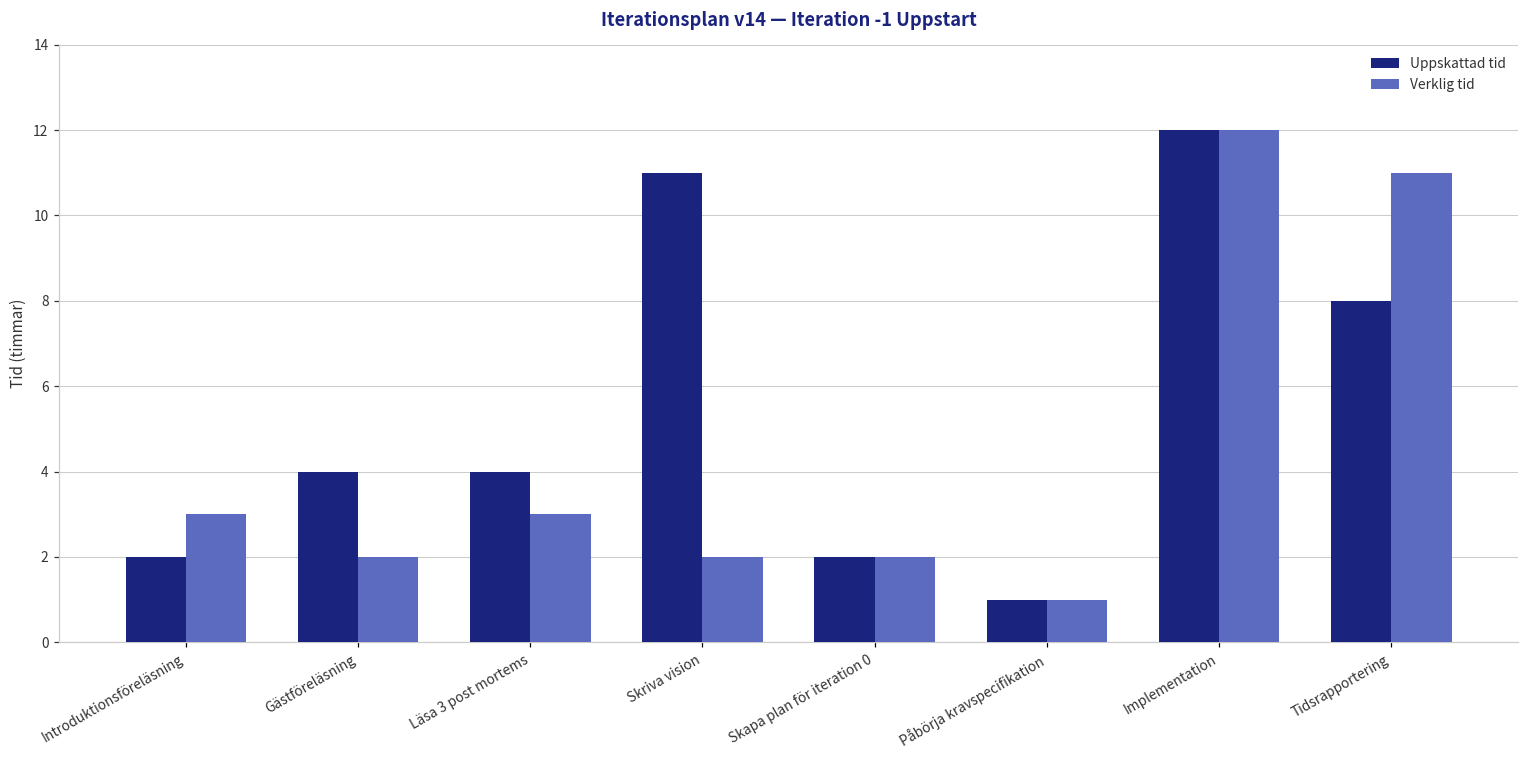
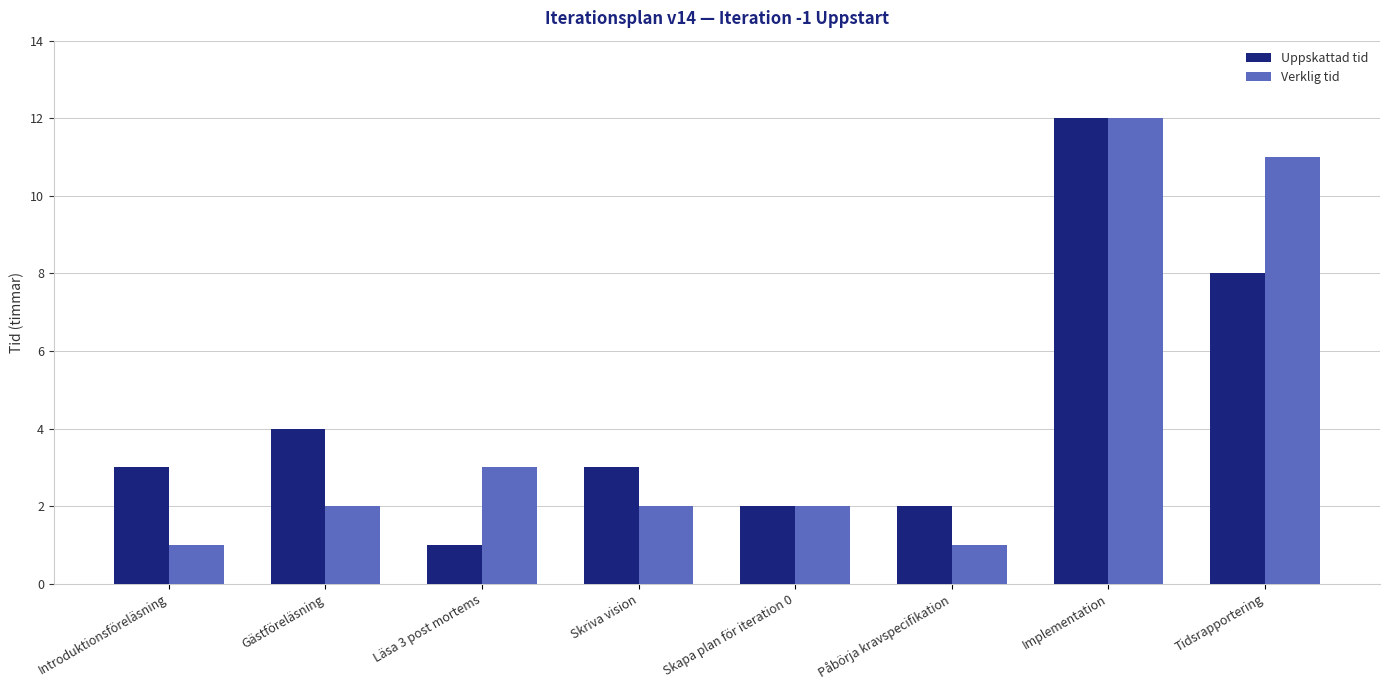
Uppskattad tid, Introduktionsföreläsning: 2 -> 3
Verklig tid, Introduktionsföreläsning: 3 -> 1
Uppskattad tid, Läsa 3 post mortems: 4 -> 1
Uppskattad tid, Skriva vision: 11 -> 3
Uppskattad tid, Påbörja kravspecifikation: 1 -> 2
